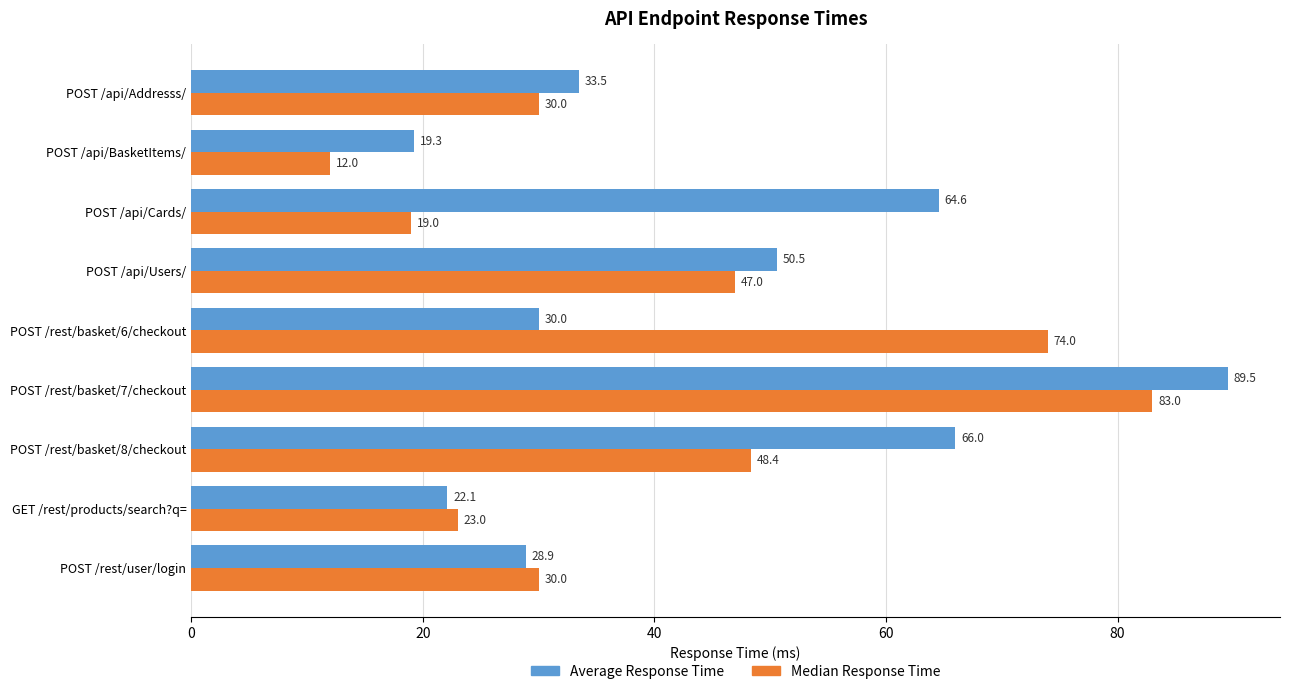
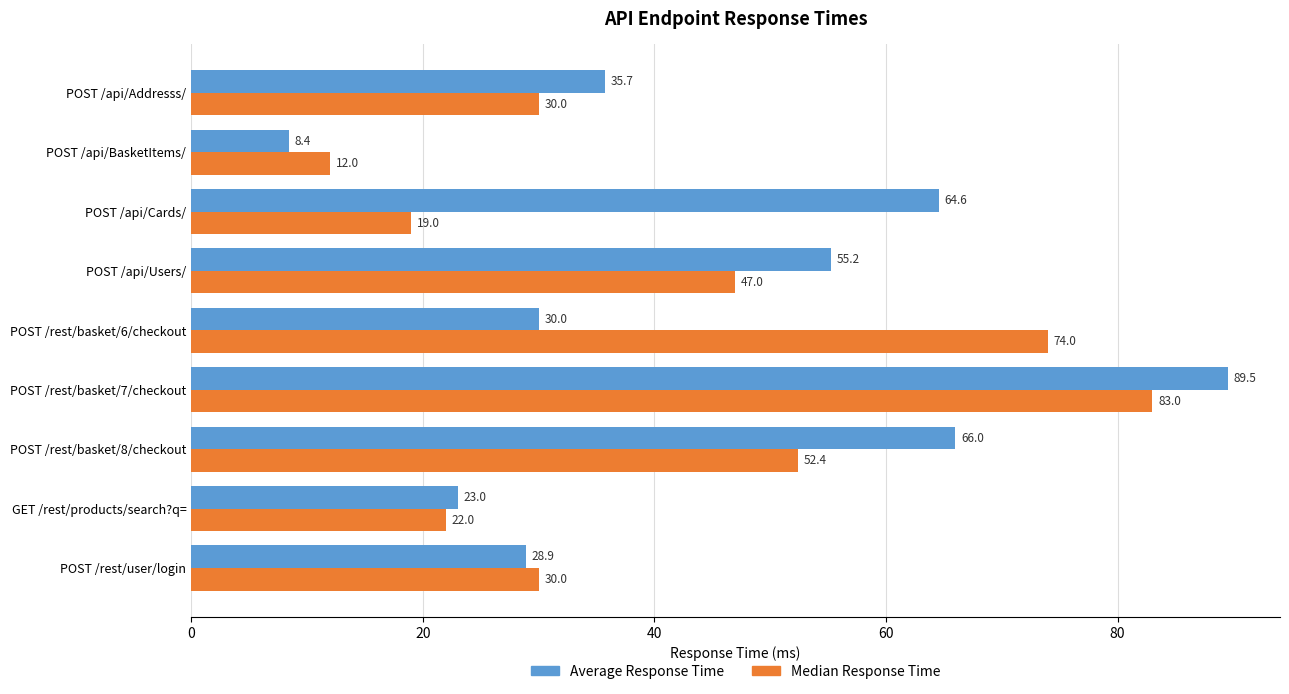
Average Response Time, POST /api/Addresss/: 33.5 -> 35.7
Average Response Time, POST /api/BasketItems/: 19.3 -> 8.4
Average Response Time, POST /api/Users/: 50.5 -> 55.2
Median Response Time, POST /rest/basket/8/checkout: 48.4 -> 52.4
Average Response Time, GET /rest/products/search?q=: 22.1 -> 23.0
Median Response Time, GET /rest/products/search?q=: 23.0 -> 22.0
